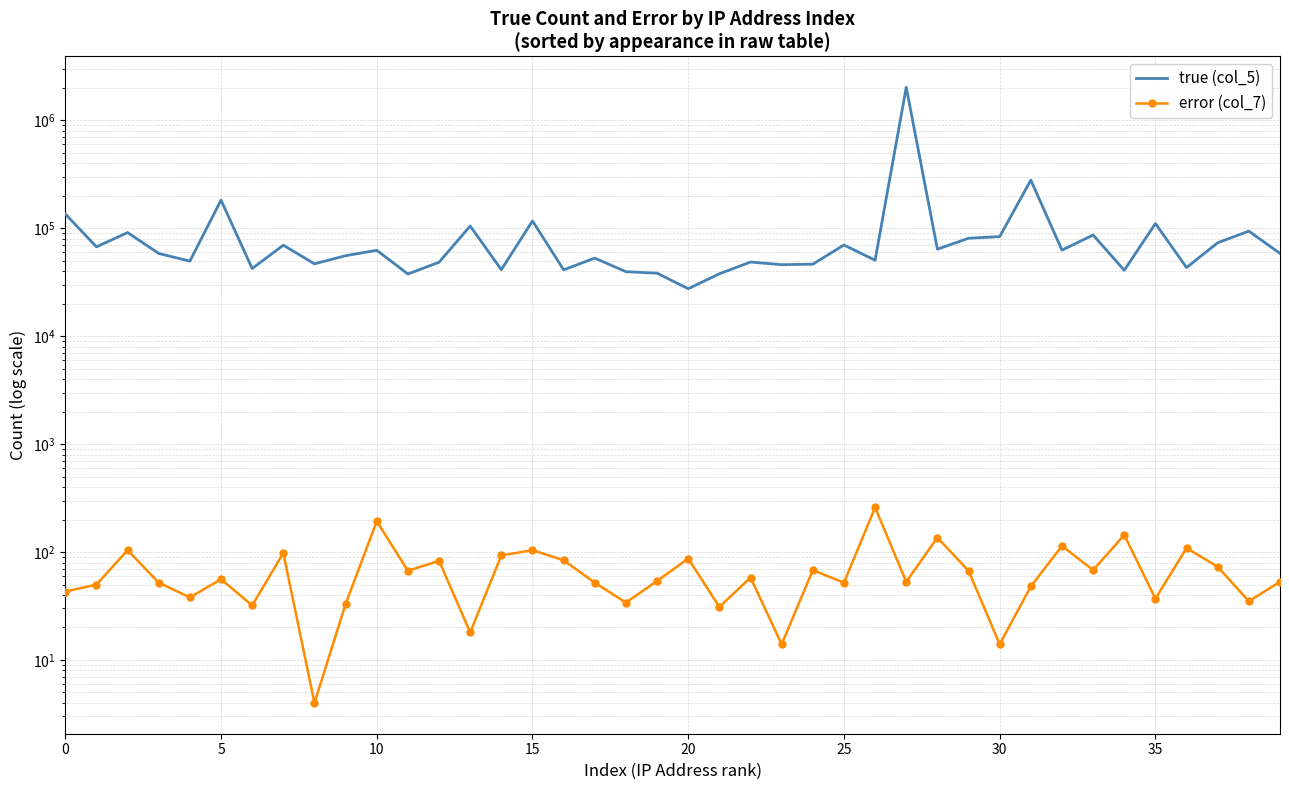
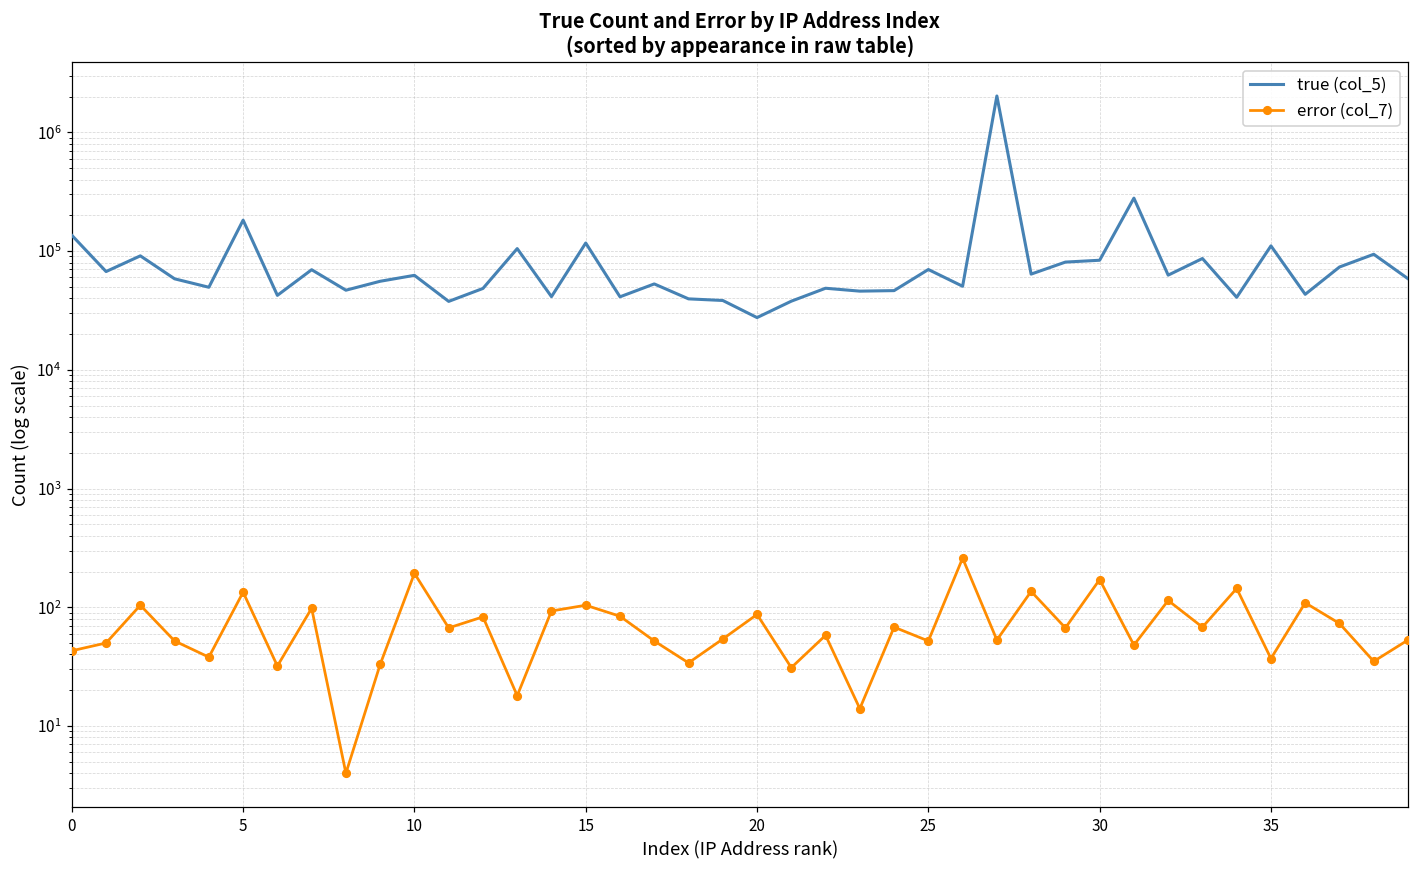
error (col_7), 5: 60 -> 130
error (col_7), 30: 14 -> 170
